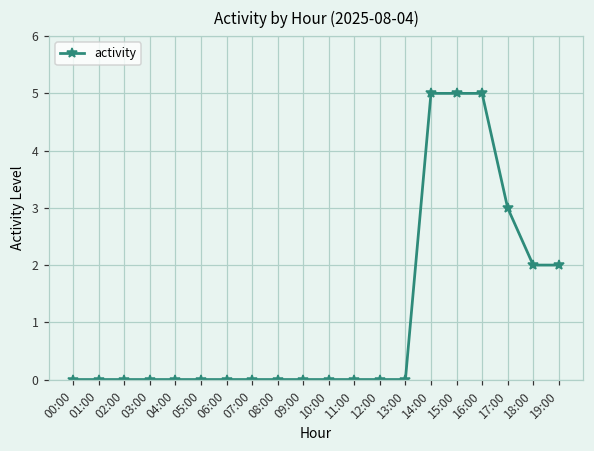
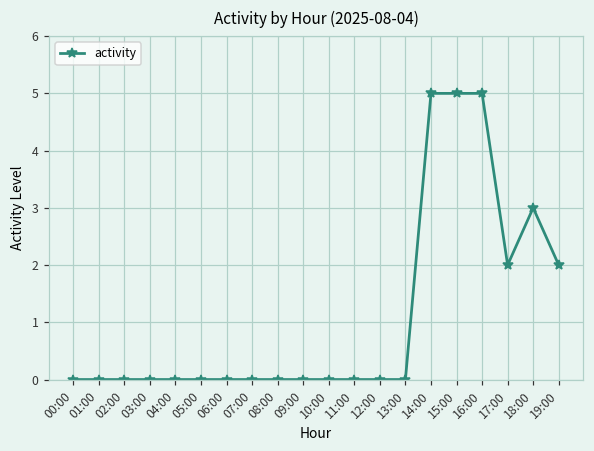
17:00: 3 -> 2
18:00: 2 -> 3
